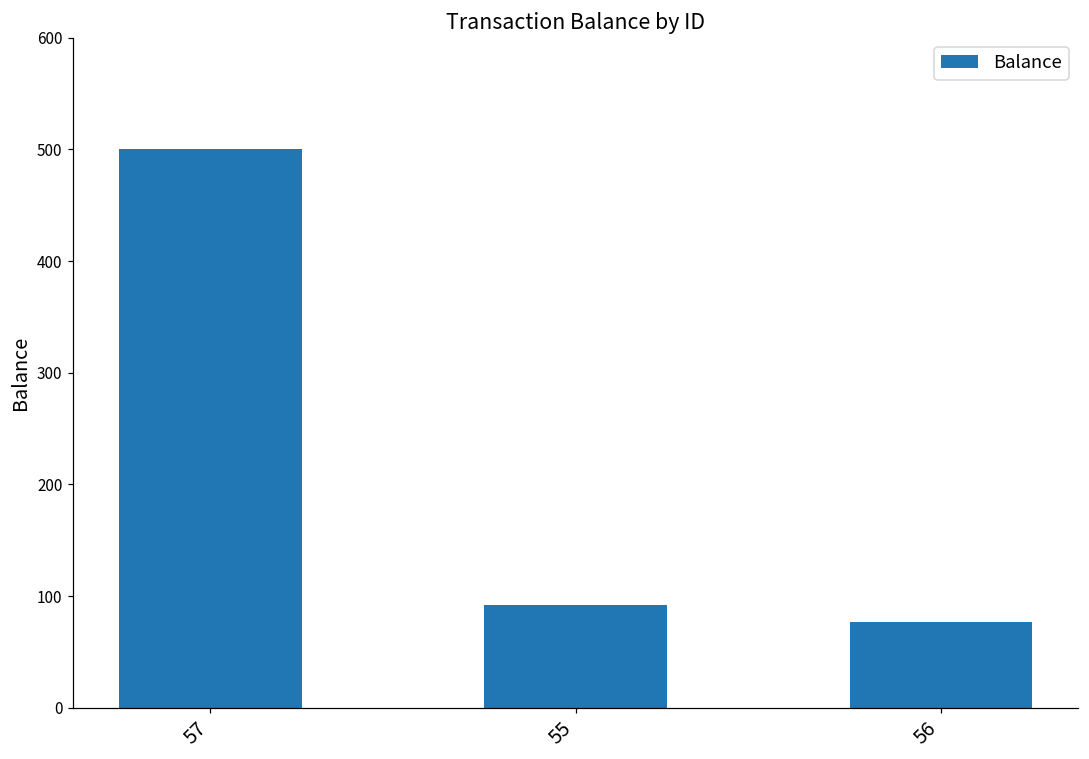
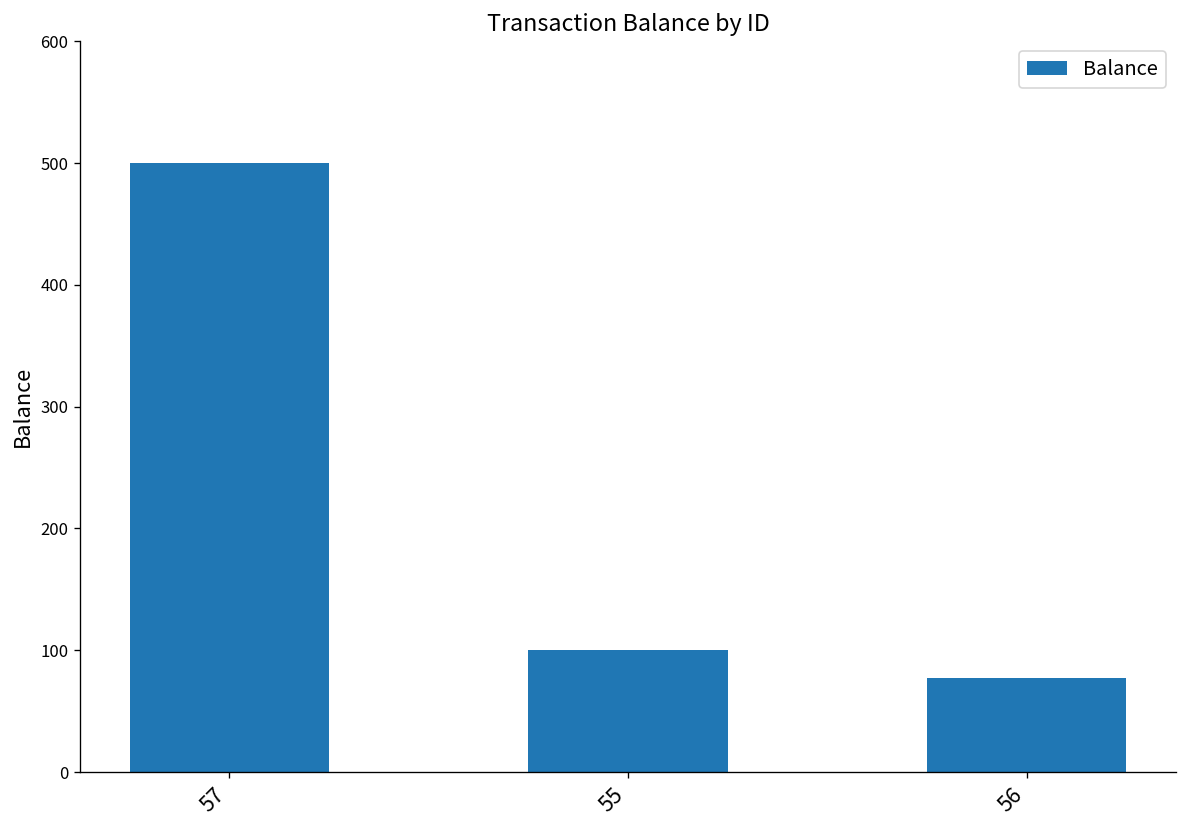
55: 92 -> 100
